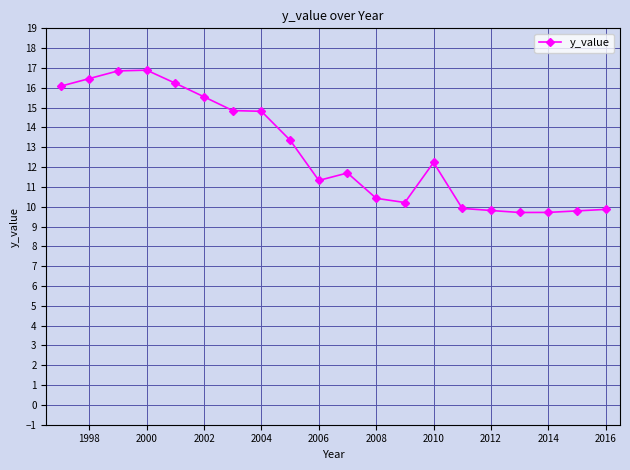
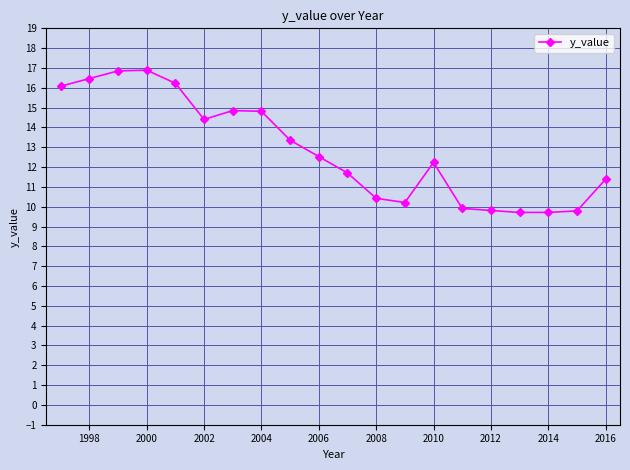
2002: 15.5 -> 14.4
2006: 11.3 -> 12.5
2016: 9.9 -> 11.4
